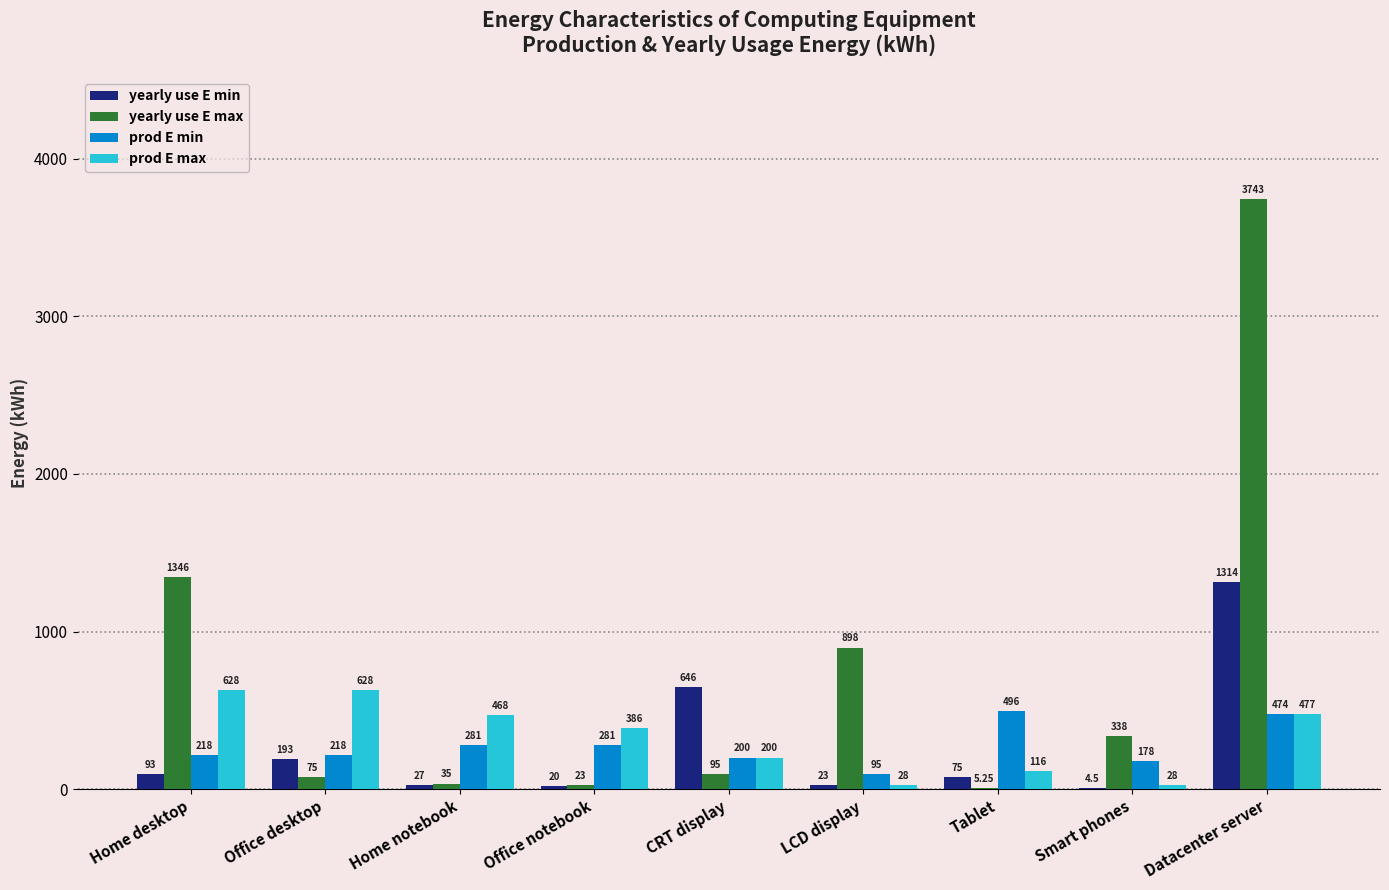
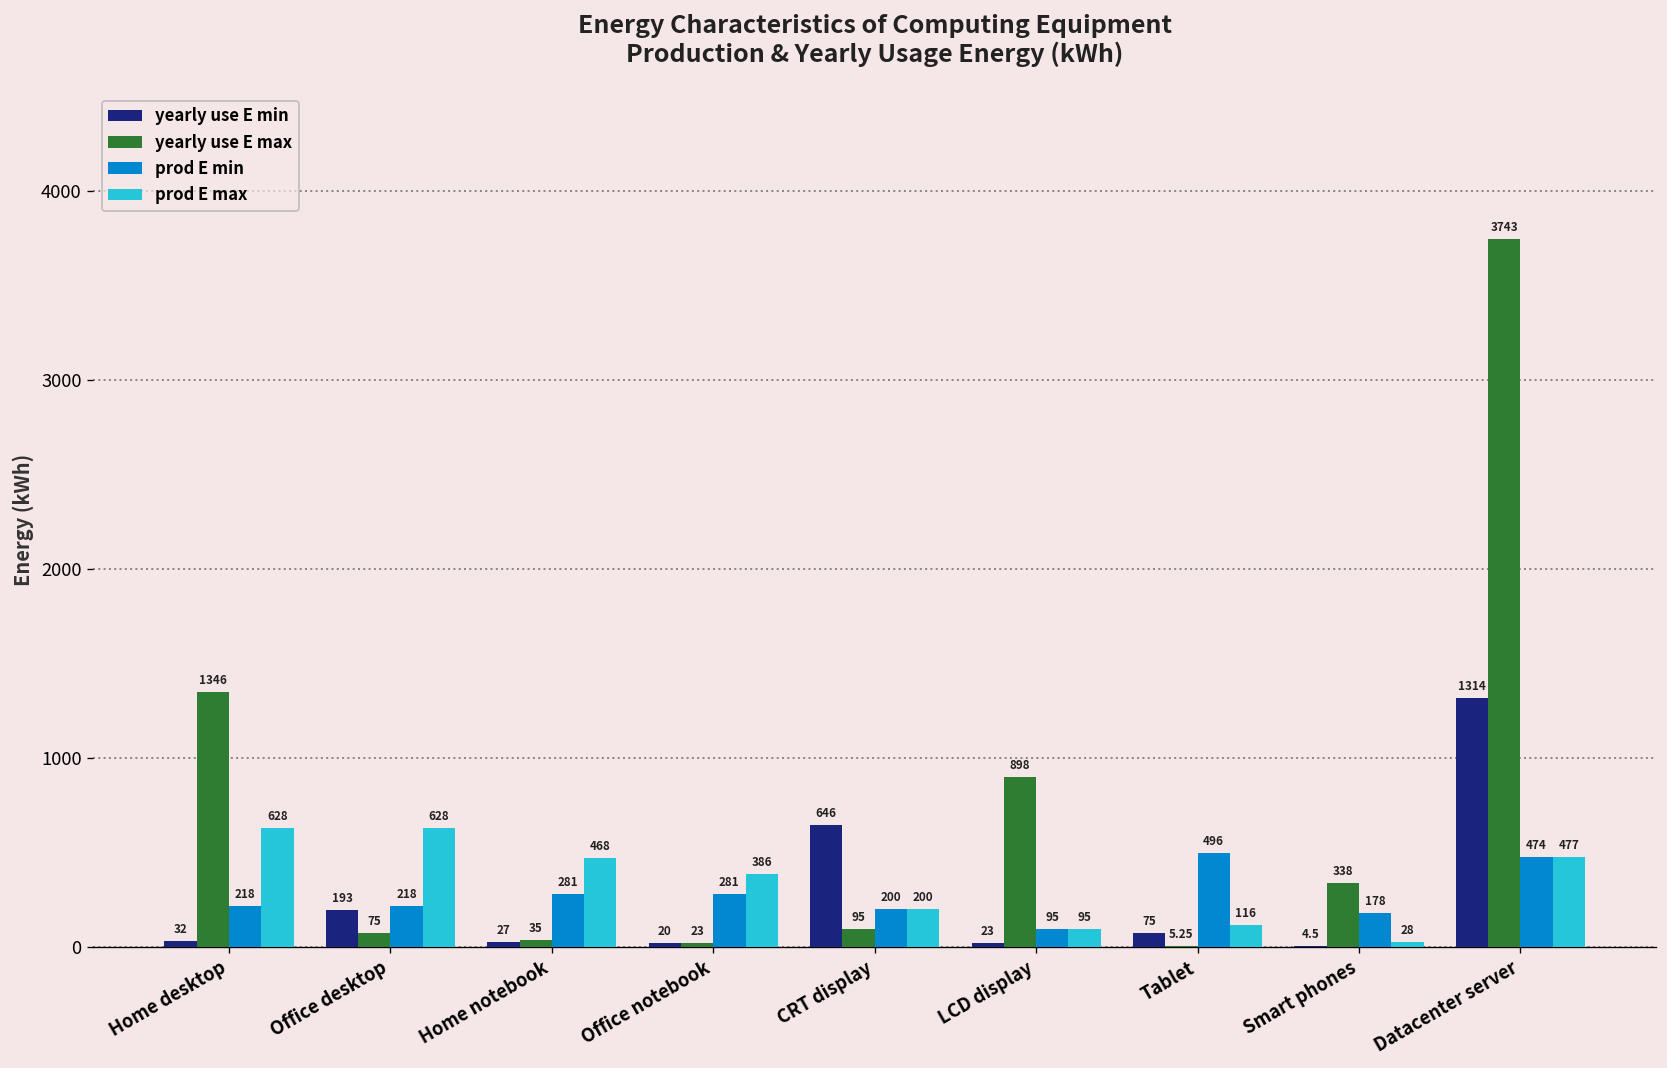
yearly use E min, Home desktop: 93 -> 32
prod E max, LCD display: 28 -> 95
